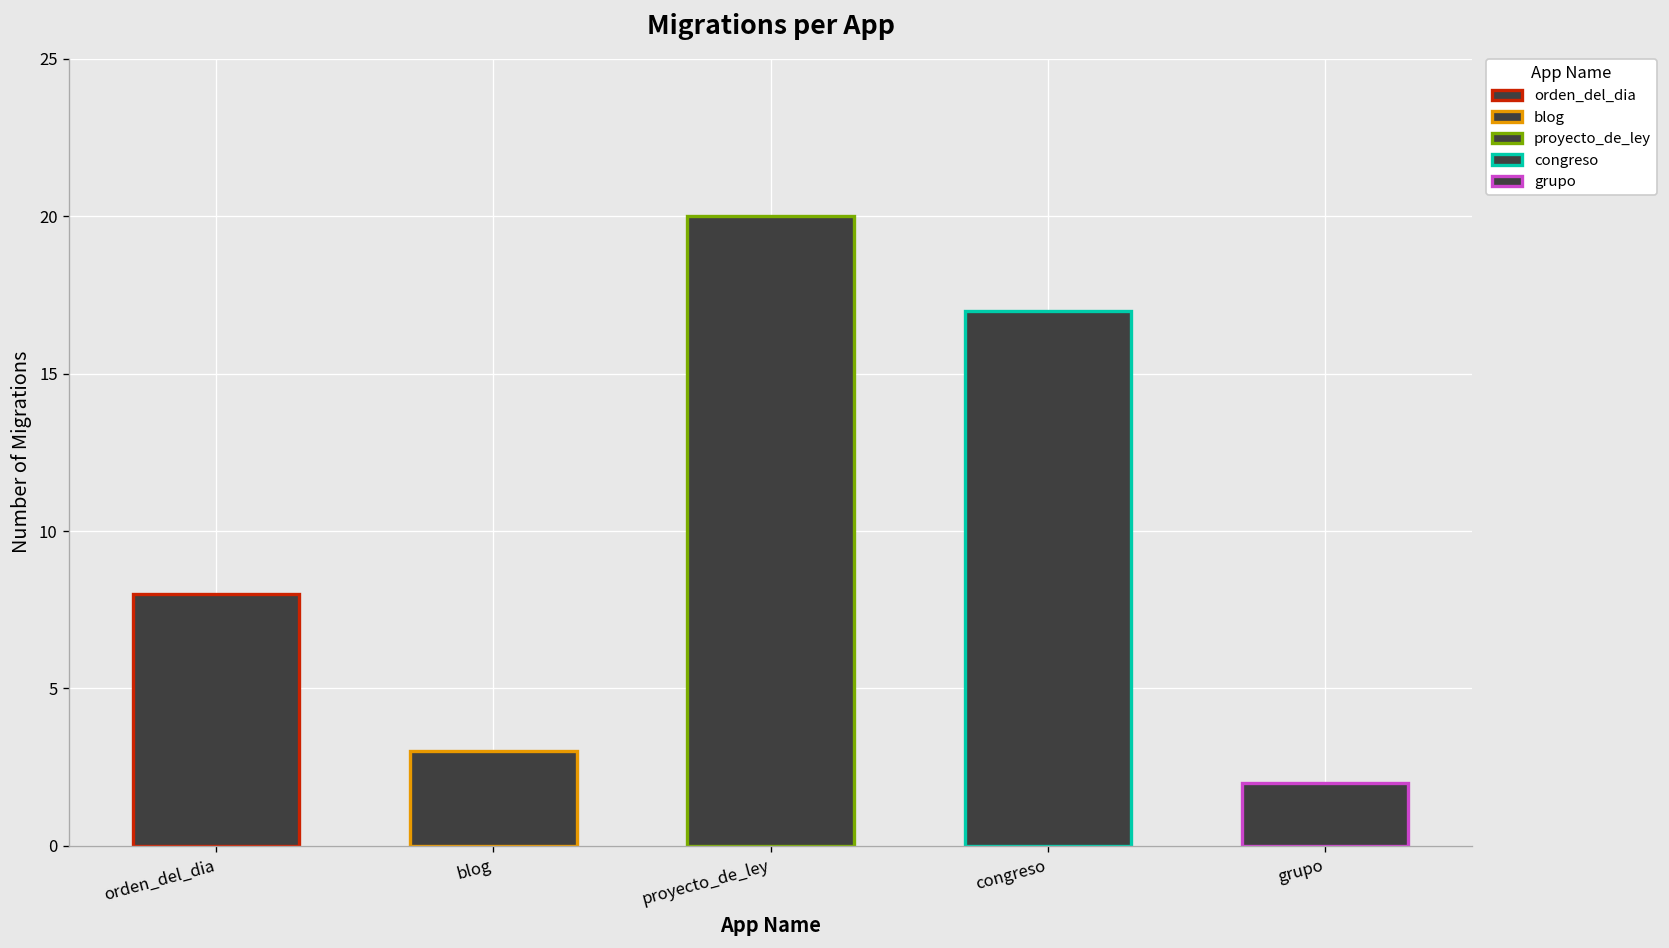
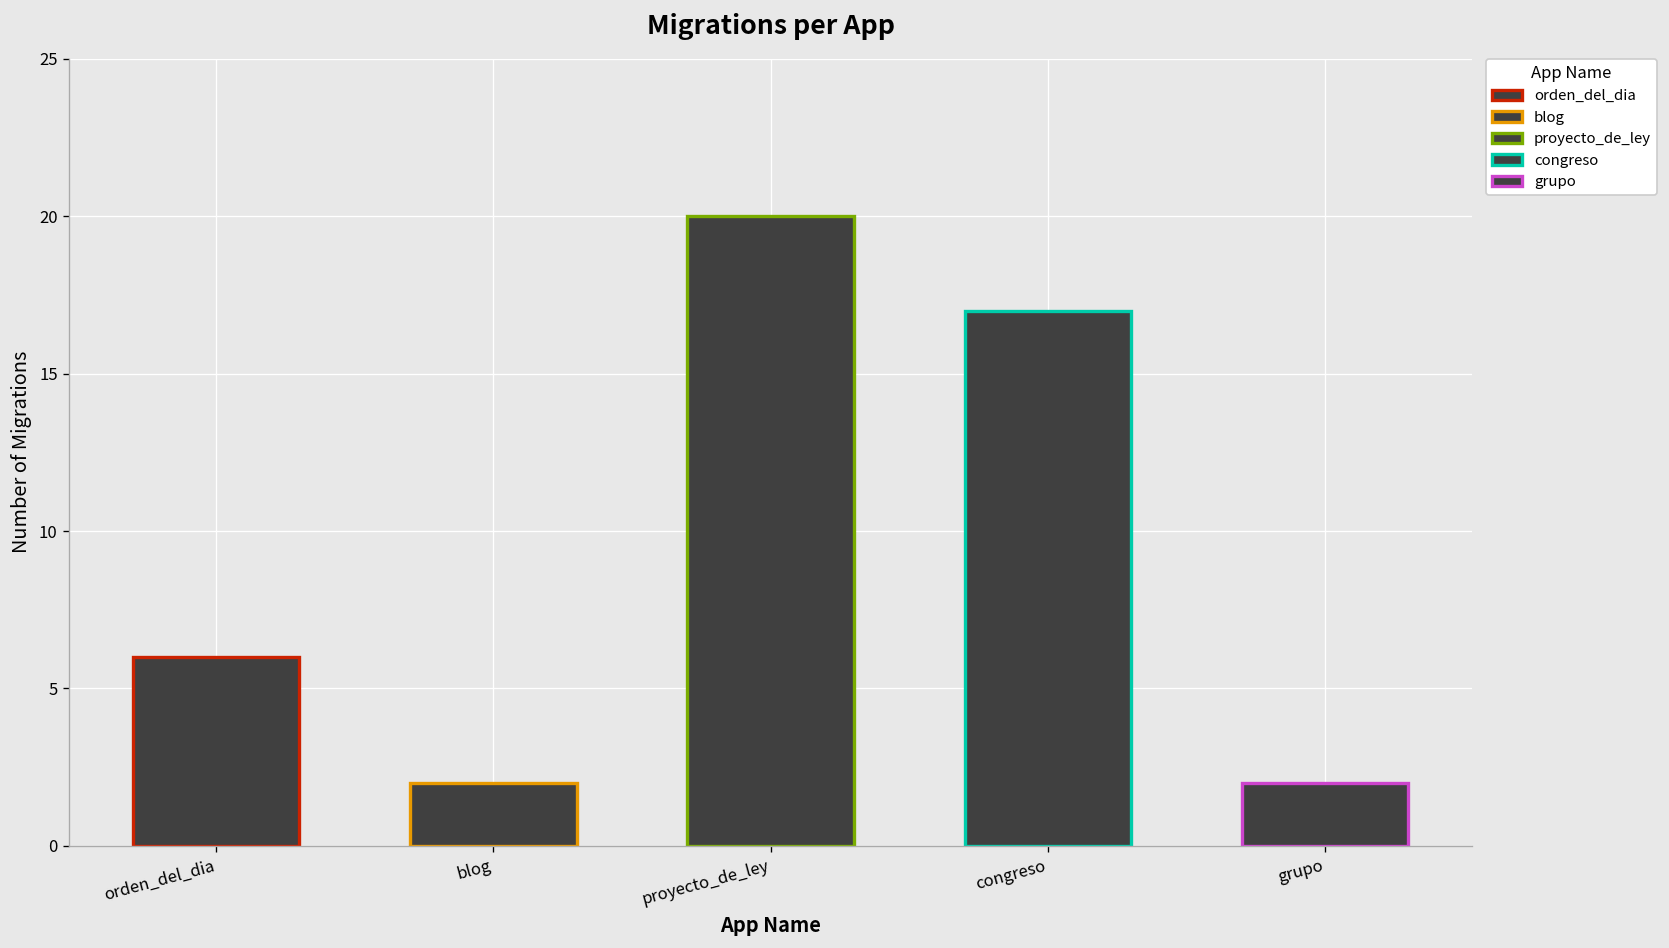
orden_del_dia: 8 -> 6
blog: 3 -> 2
